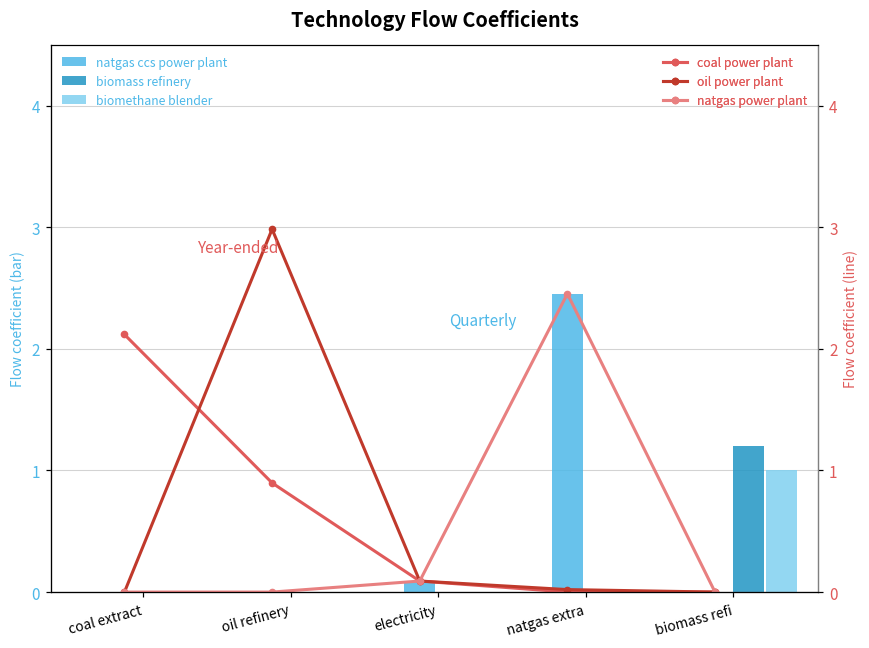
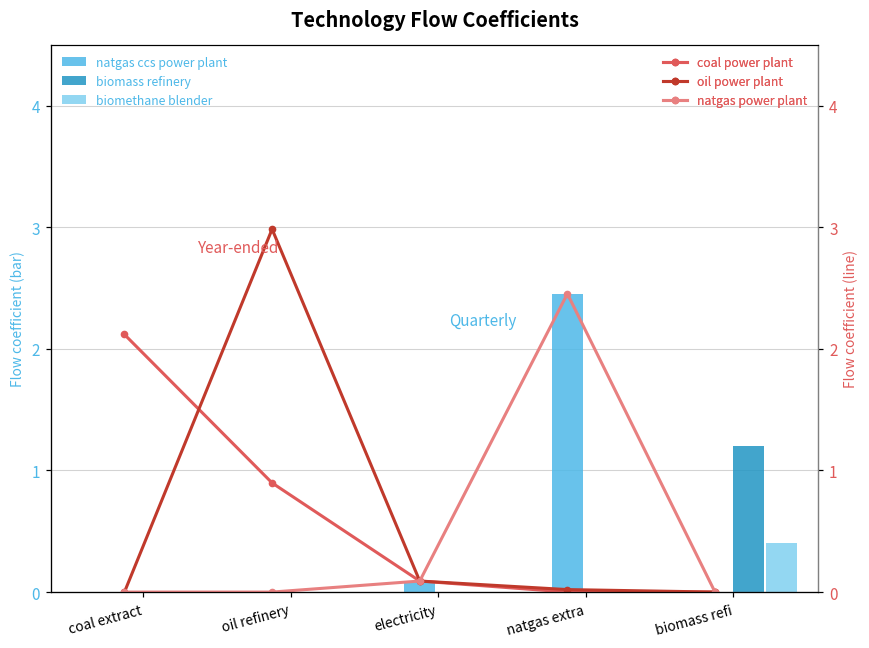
biomethane blender, biomass refi: 1.0 -> 0.4
